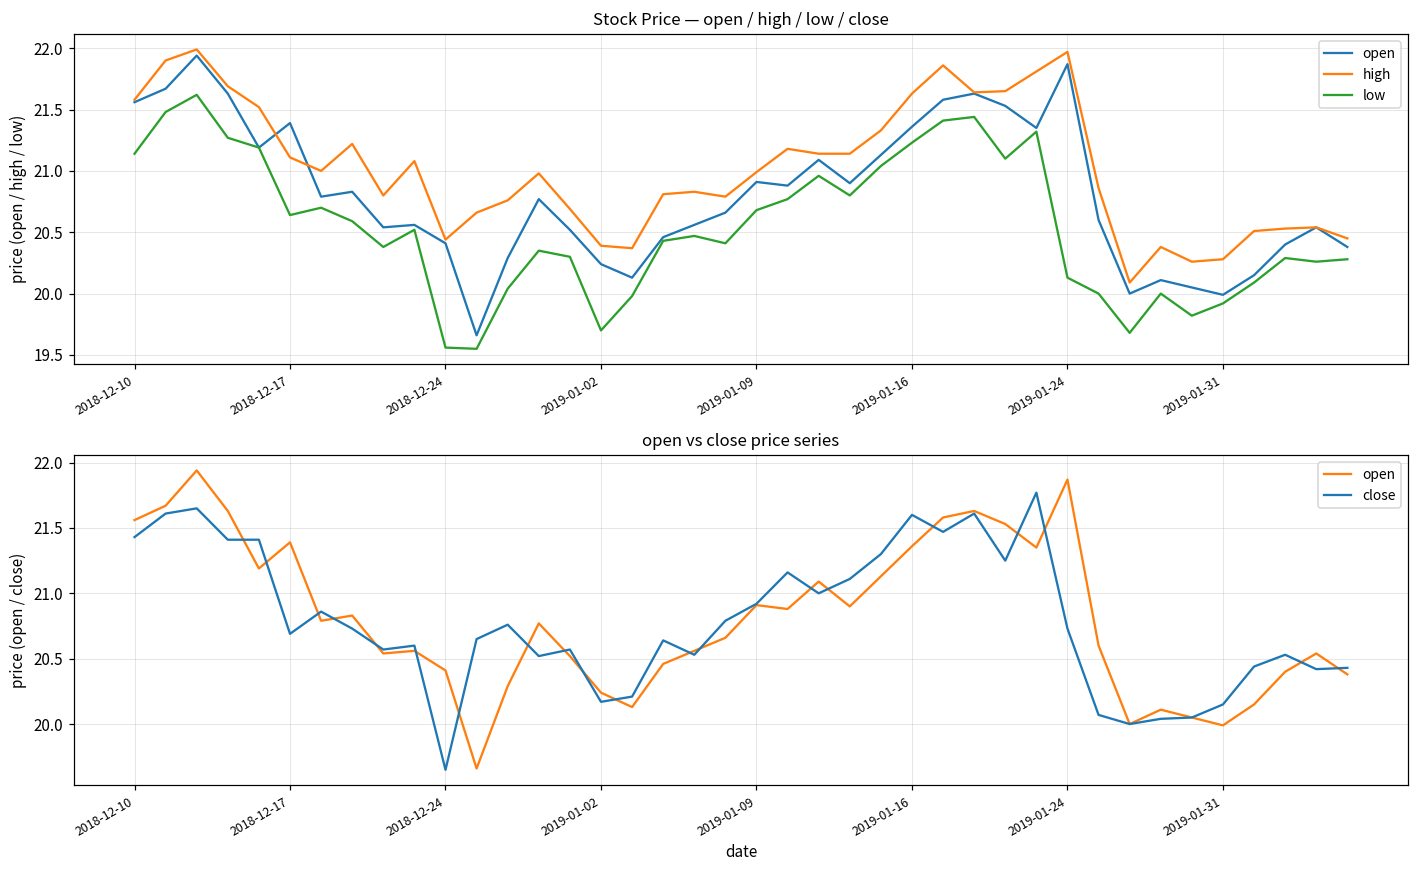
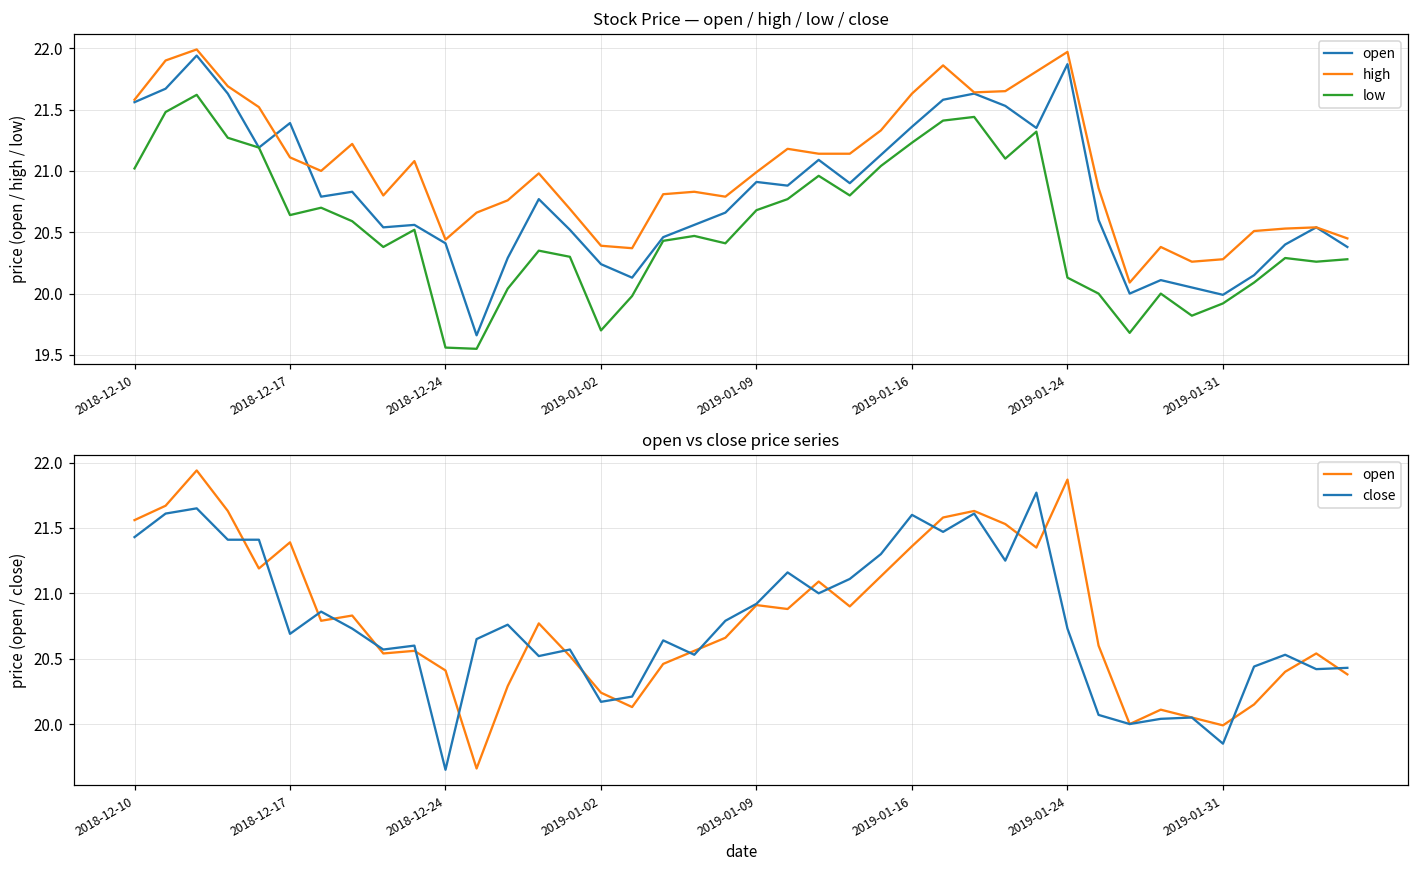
Stock Price — open / high / low / close, low, 2018-12-10: 21.14 -> 21.02
open vs close price series, close, 2019-01-31: 20.15 -> 19.85
